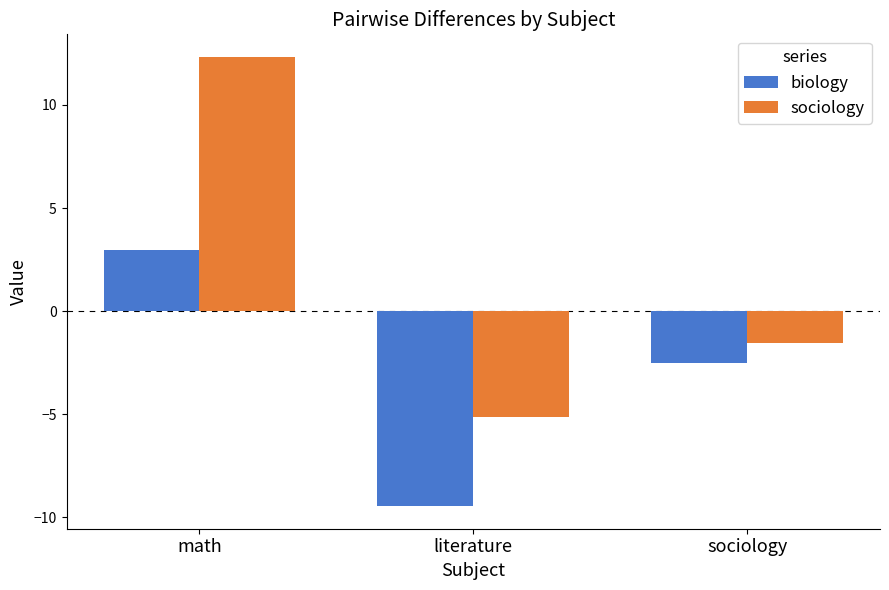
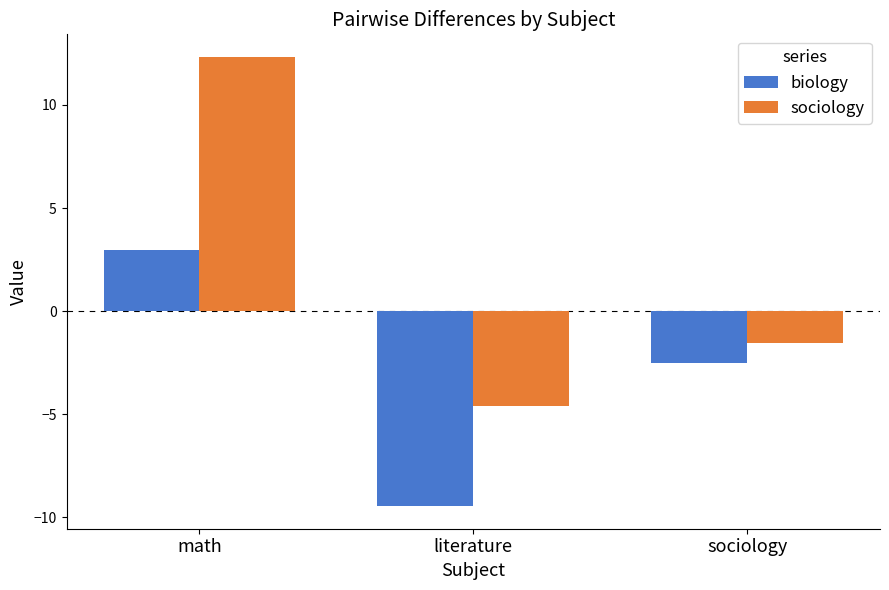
sociology, literature: -5.1 -> -4.6
